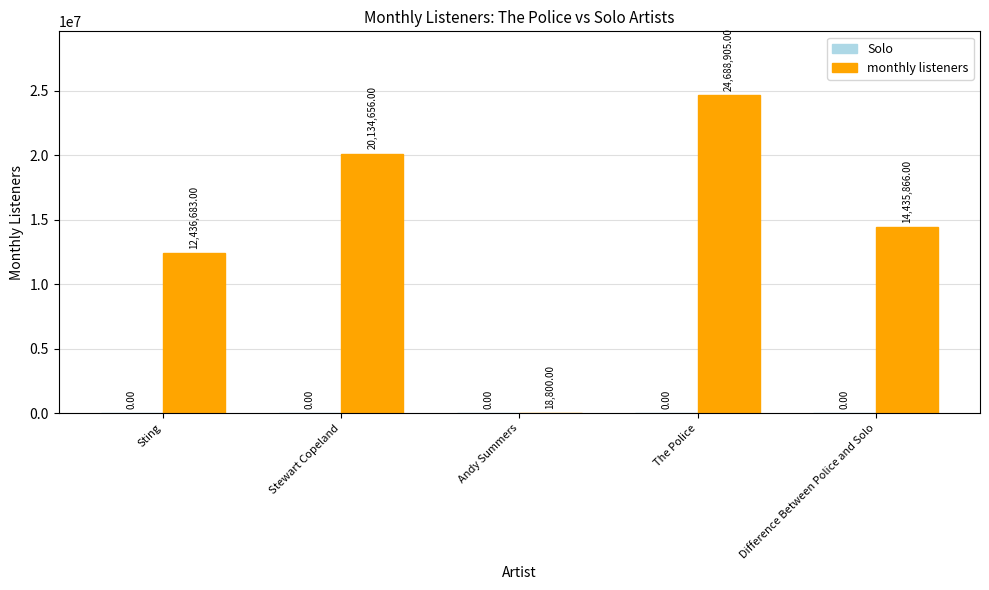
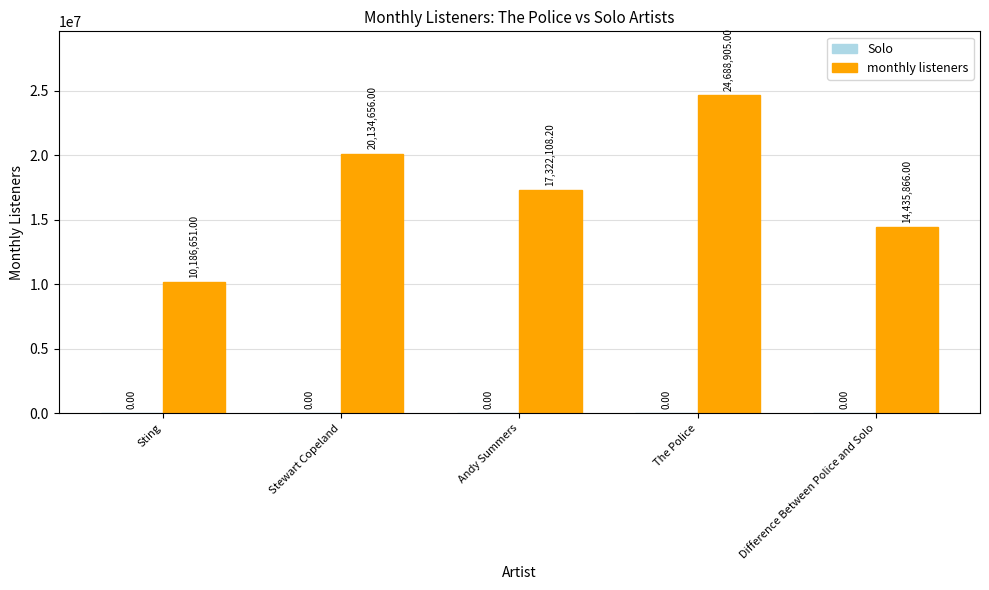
monthly listeners, Sting: 12,436,683.00 -> 10,186,651.00
monthly listeners, Andy Summers: 18,800.00 -> 17,322,108.20
